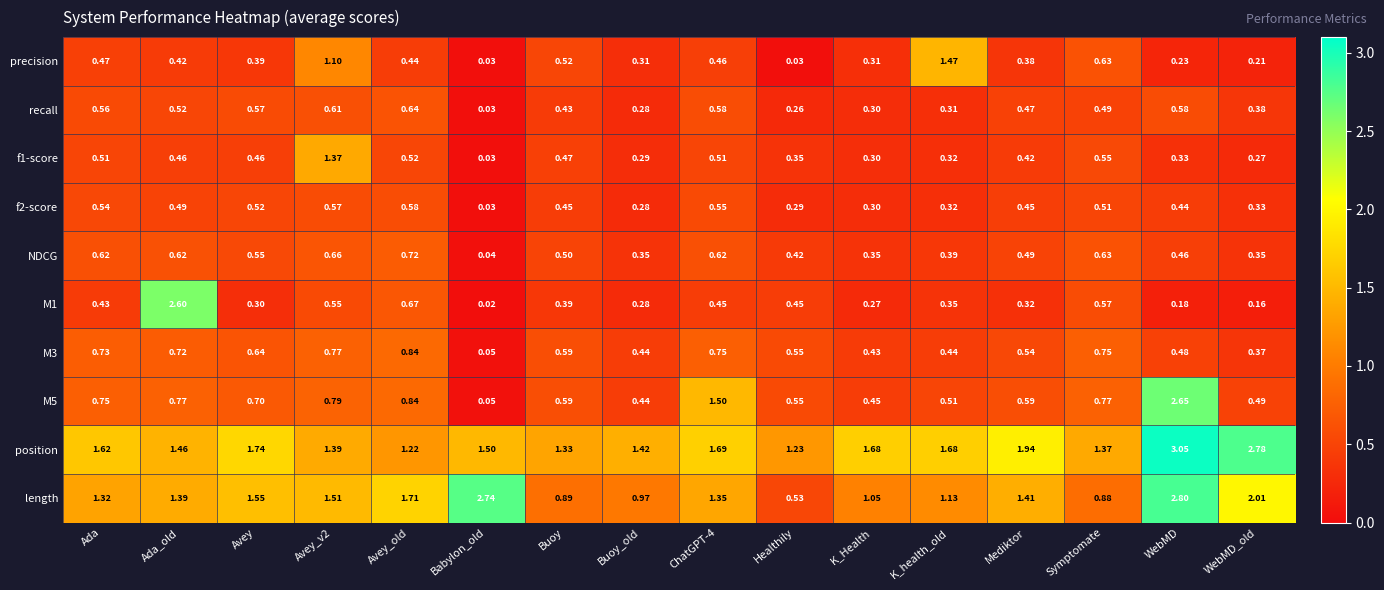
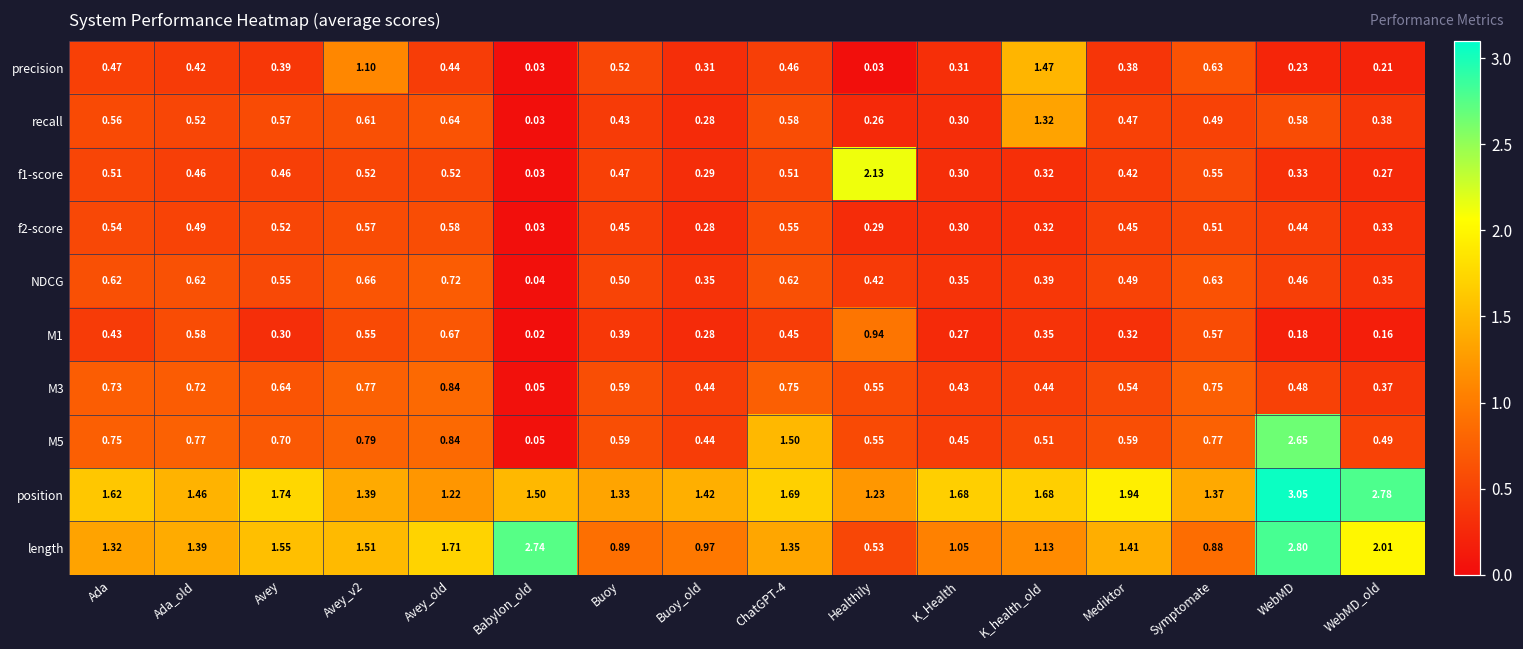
recall, K_health_old: 0.31 -> 1.32
f1-score, Avey_v2: 1.37 -> 0.52
f1-score, Healthily: 0.35 -> 2.13
M1, Ada_old: 2.60 -> 0.58
M1, Healthily: 0.45 -> 0.94
